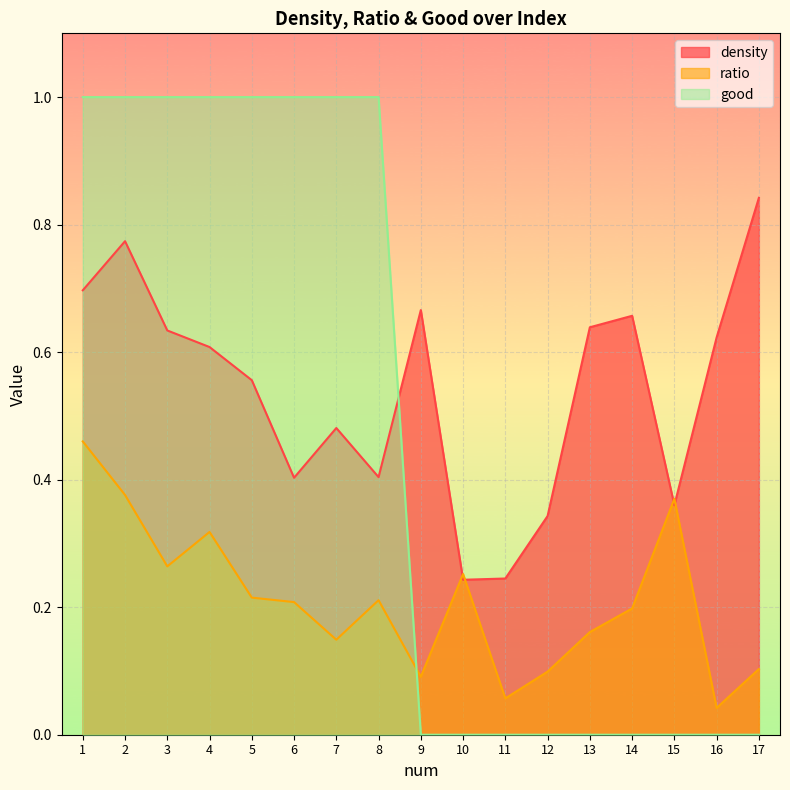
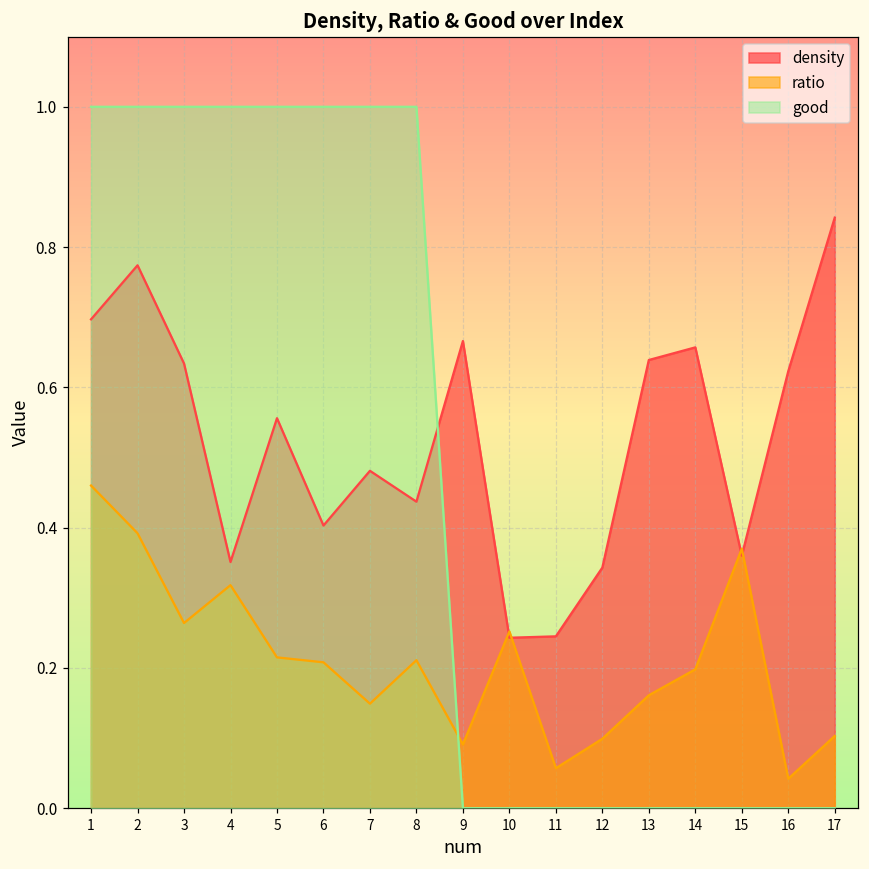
ratio, 2: 0.38 -> 0.39
density, 4: 0.61 -> 0.35
density, 8: 0.40 -> 0.44
